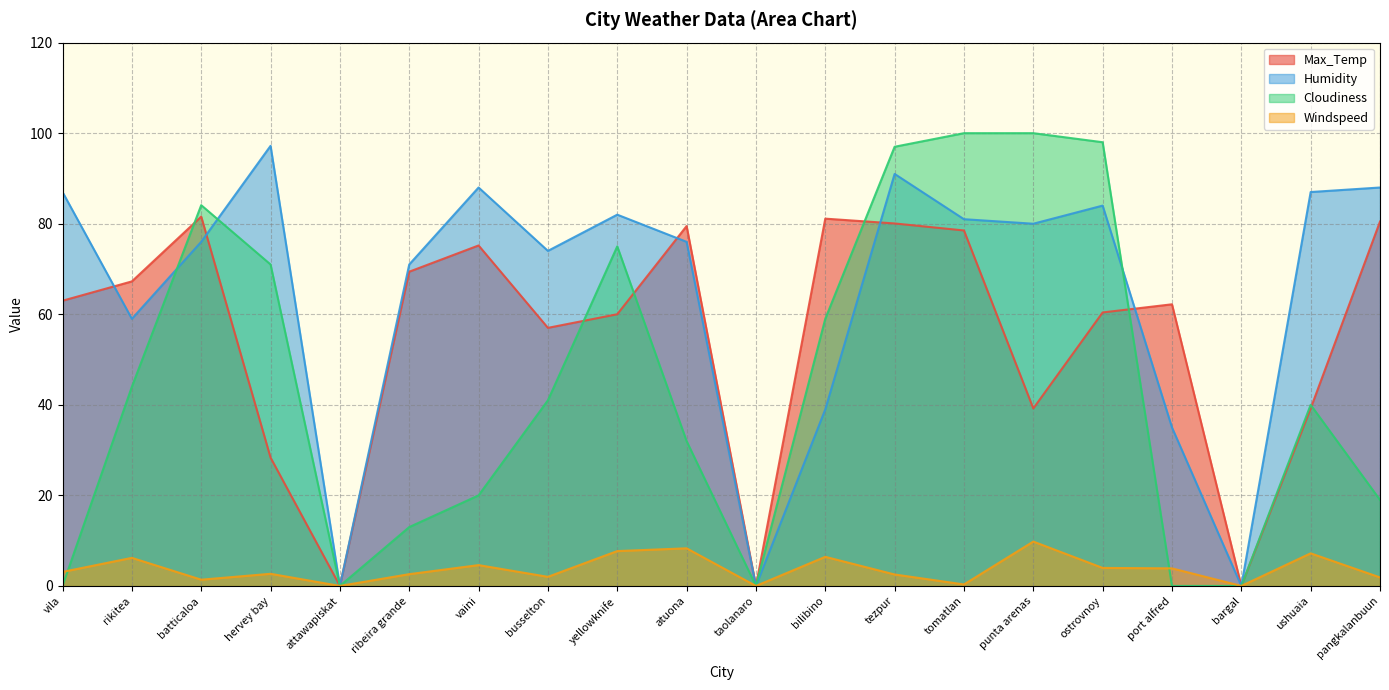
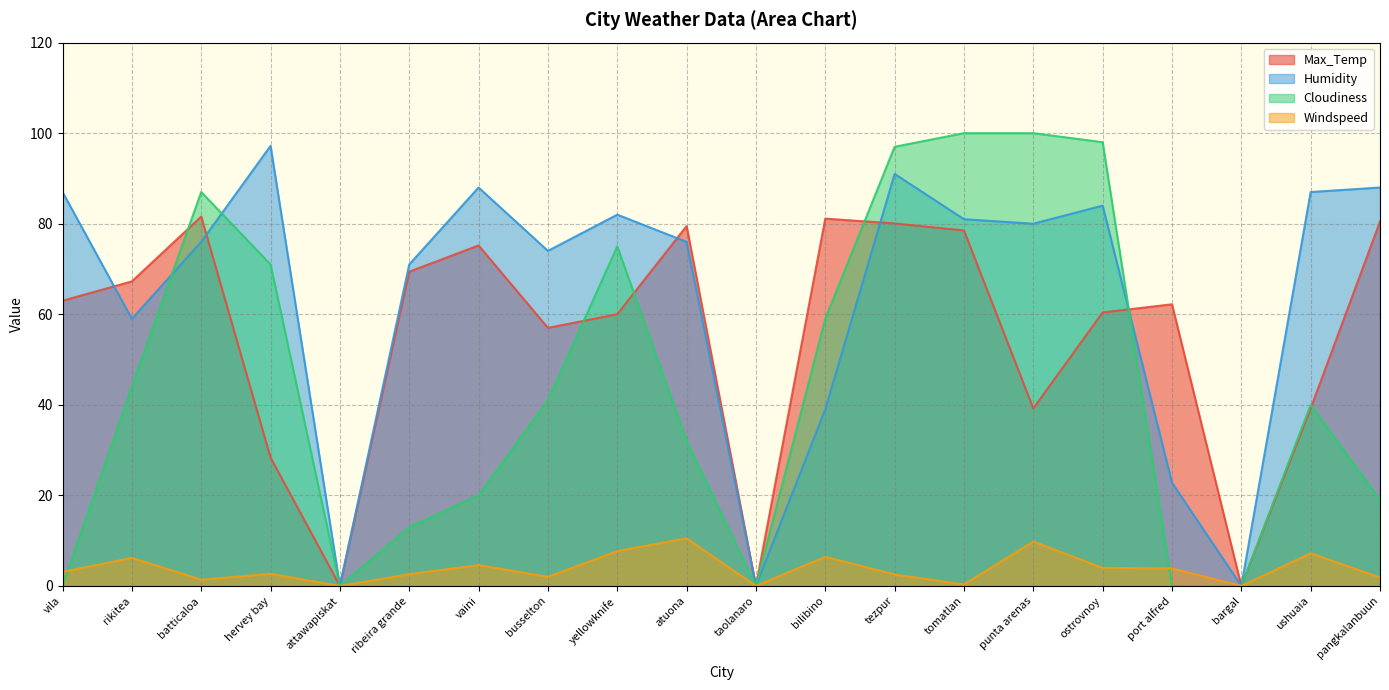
Cloudiness, batticaloa: 84 -> 87
Windspeed, atuona: 8 -> 11
Humidity, port alfred: 35 -> 23
